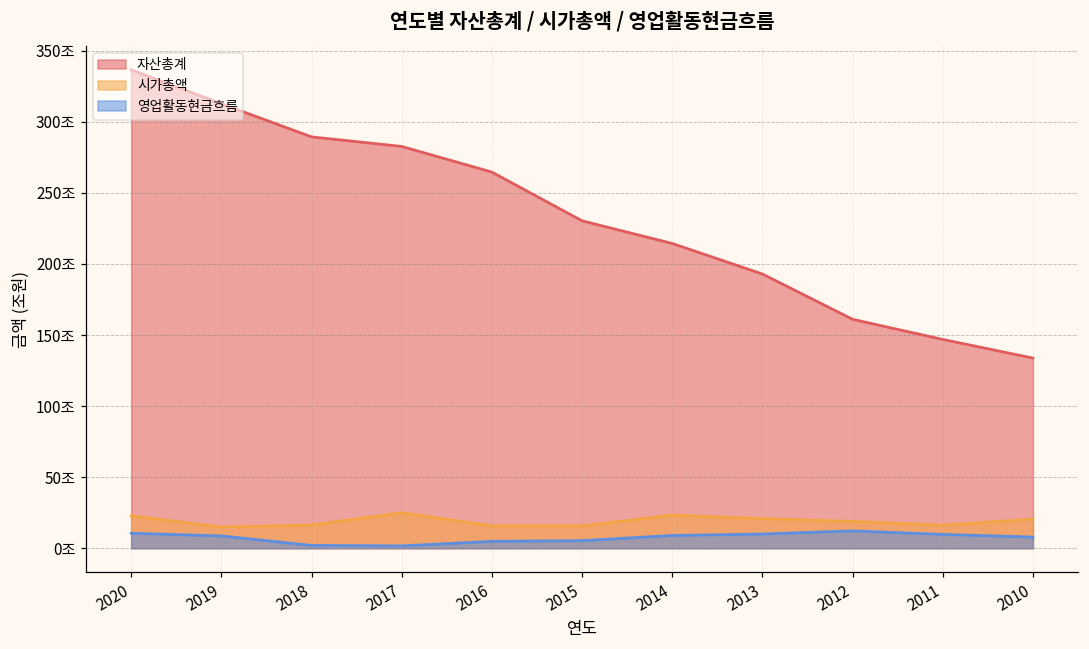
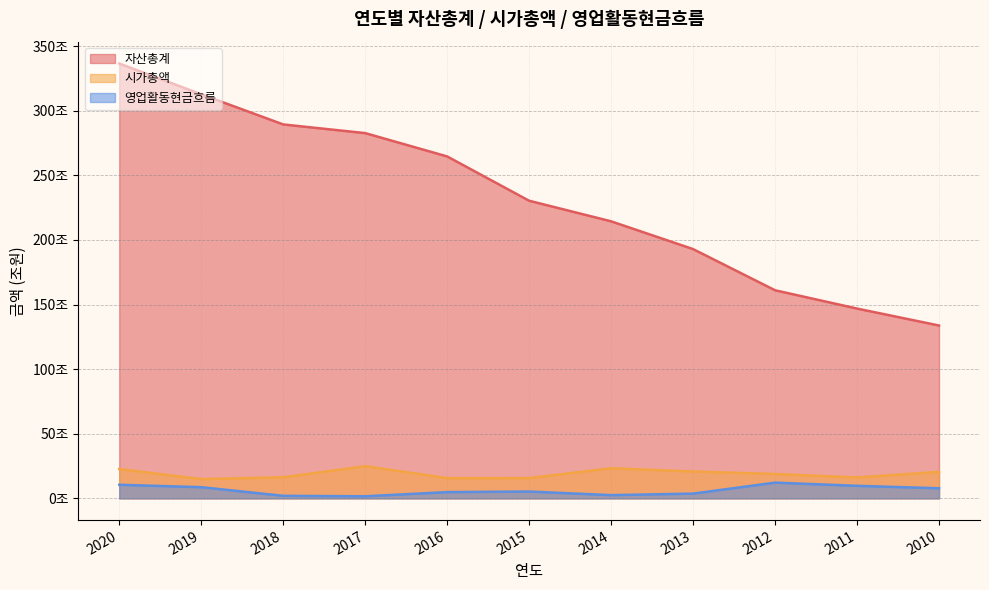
영업활동현금흐름, 2014: 9조 -> 2조
영업활동현금흐름, 2013: 10조 -> 4조
